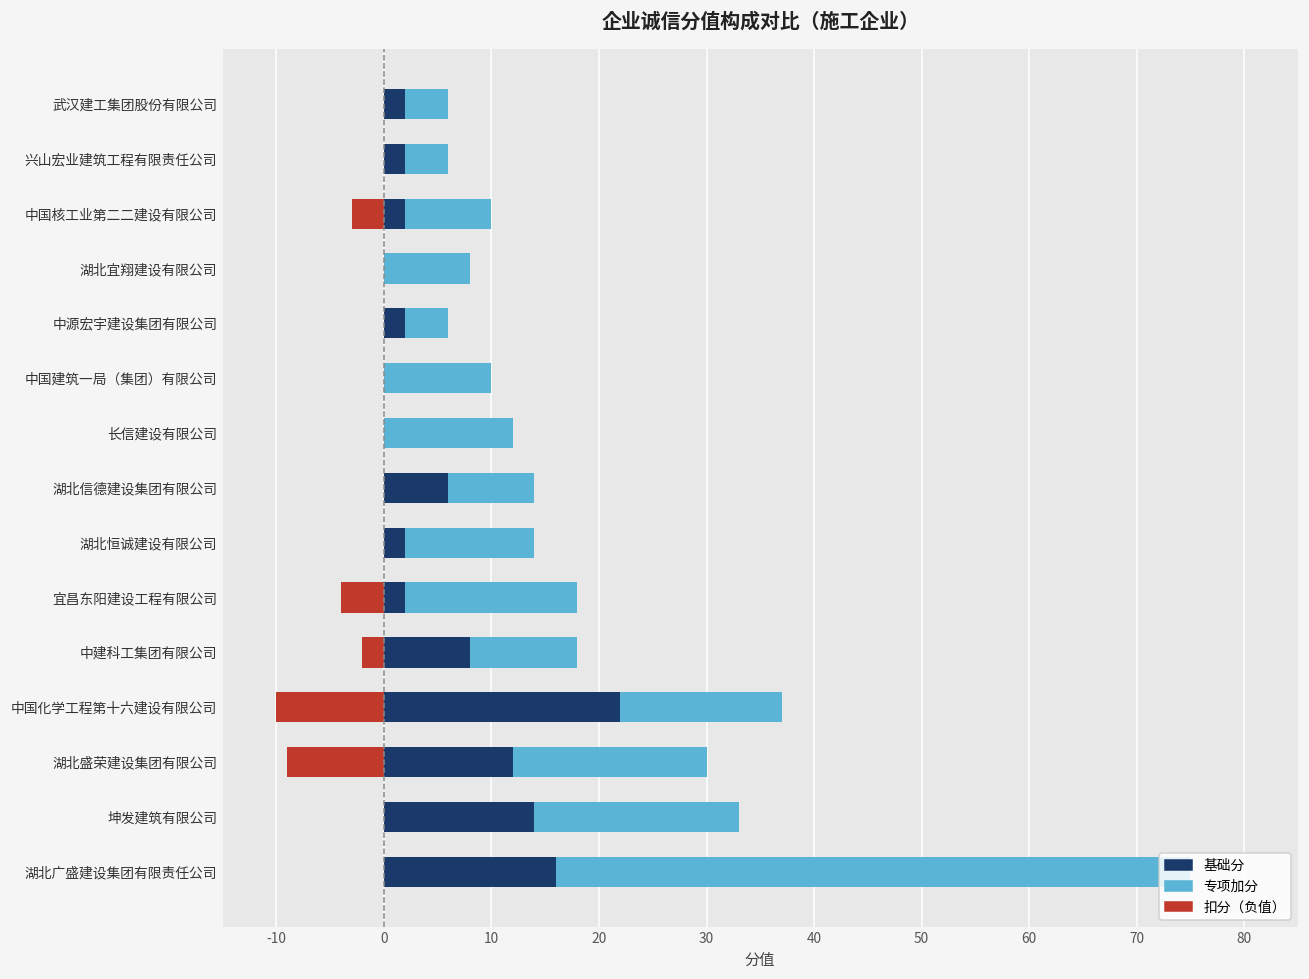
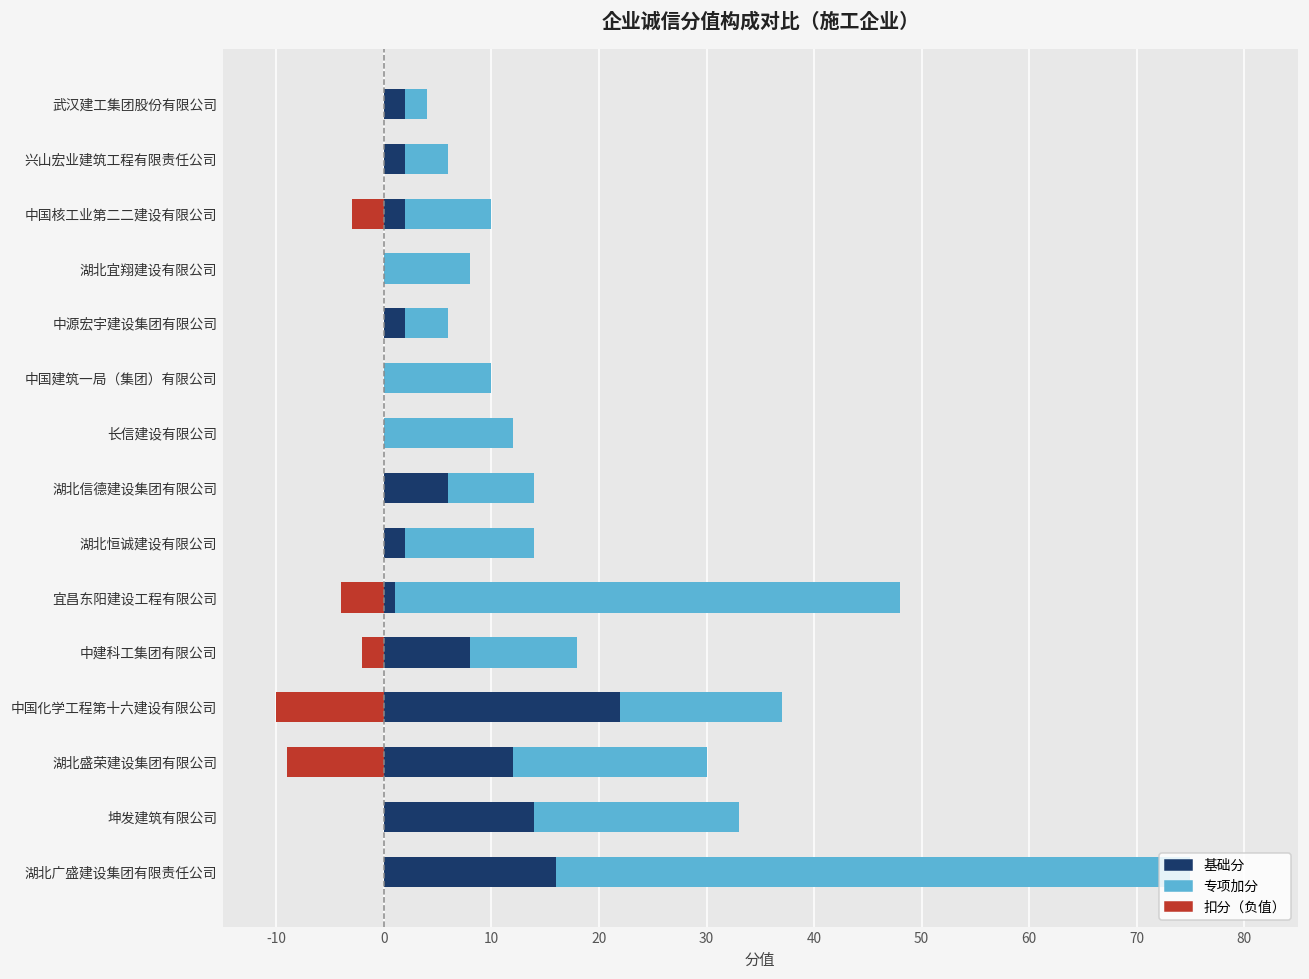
专项加分, 武汉建工集团股份有限公司: 4 -> 2
基础分, 宜昌东阳建设工程有限公司: 2 -> 1
专项加分, 宜昌东阳建设工程有限公司: 16 -> 47
